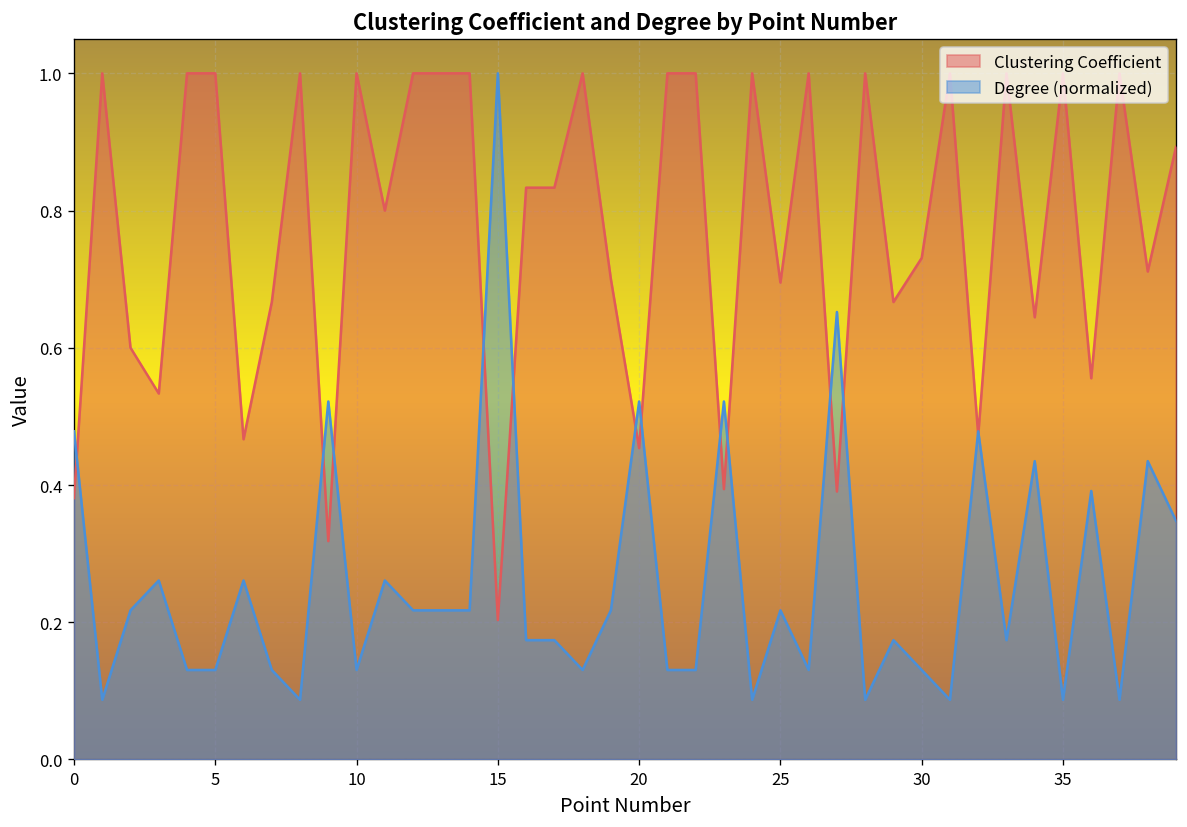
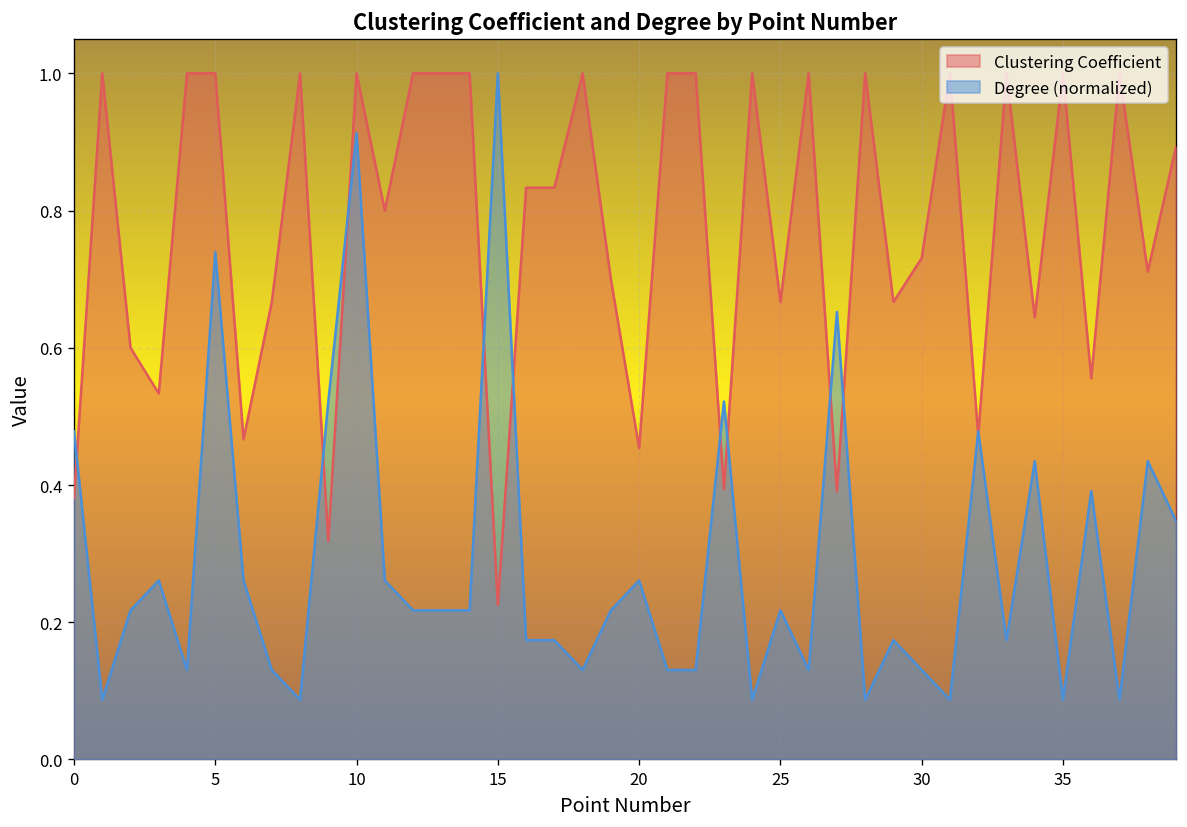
Degree (normalized), 5: 0.13 -> 0.74
Degree (normalized), 10: 0.13 -> 0.91
Clustering Coefficient, 15: 0.20 -> 0.23
Degree (normalized), 20: 0.52 -> 0.26
Clustering Coefficient, 25: 0.70 -> 0.67
